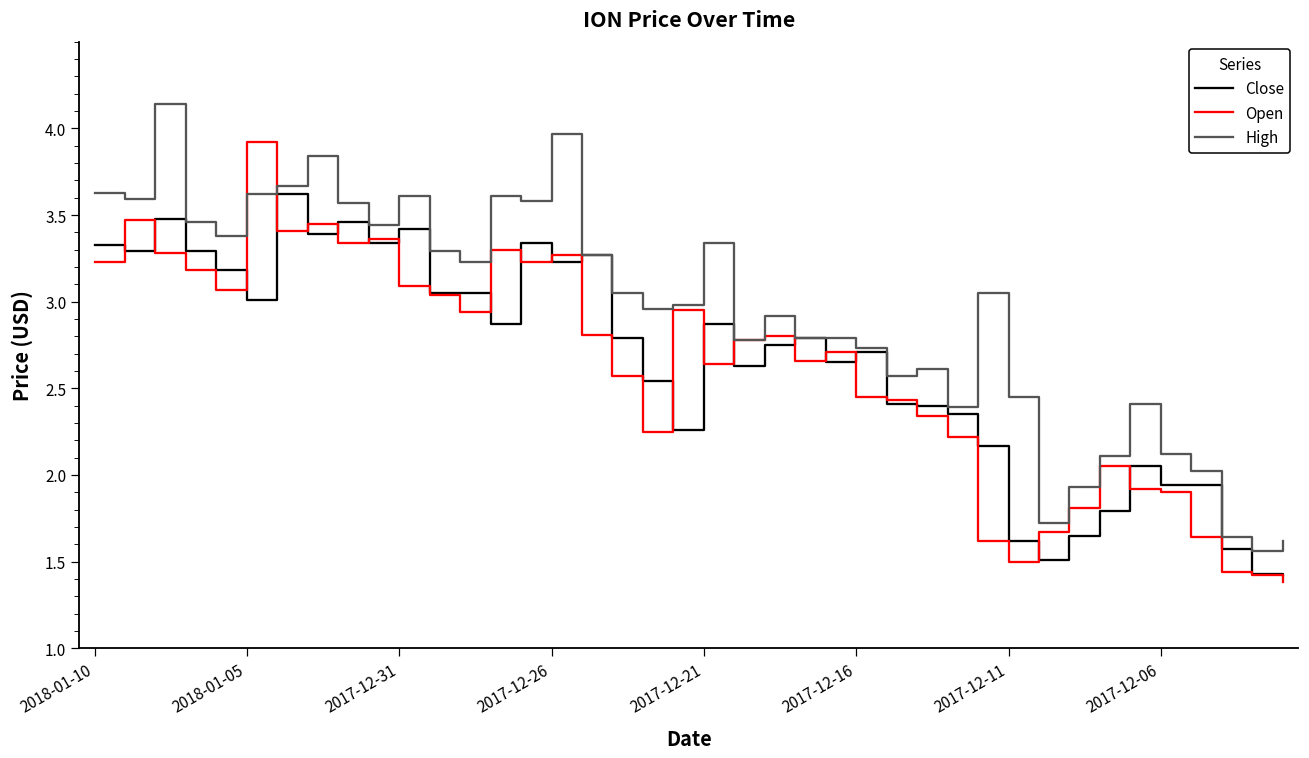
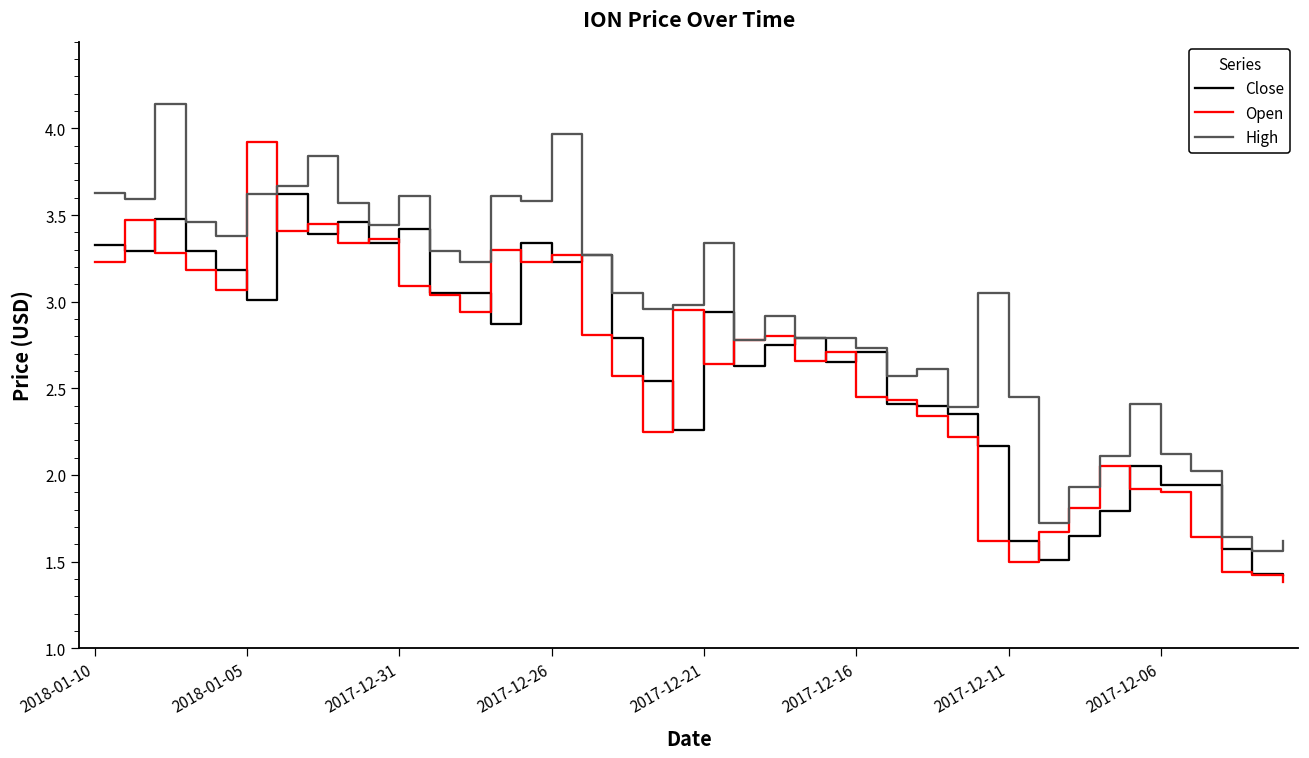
Close, 2017-12-21: 2.87 -> 2.94
